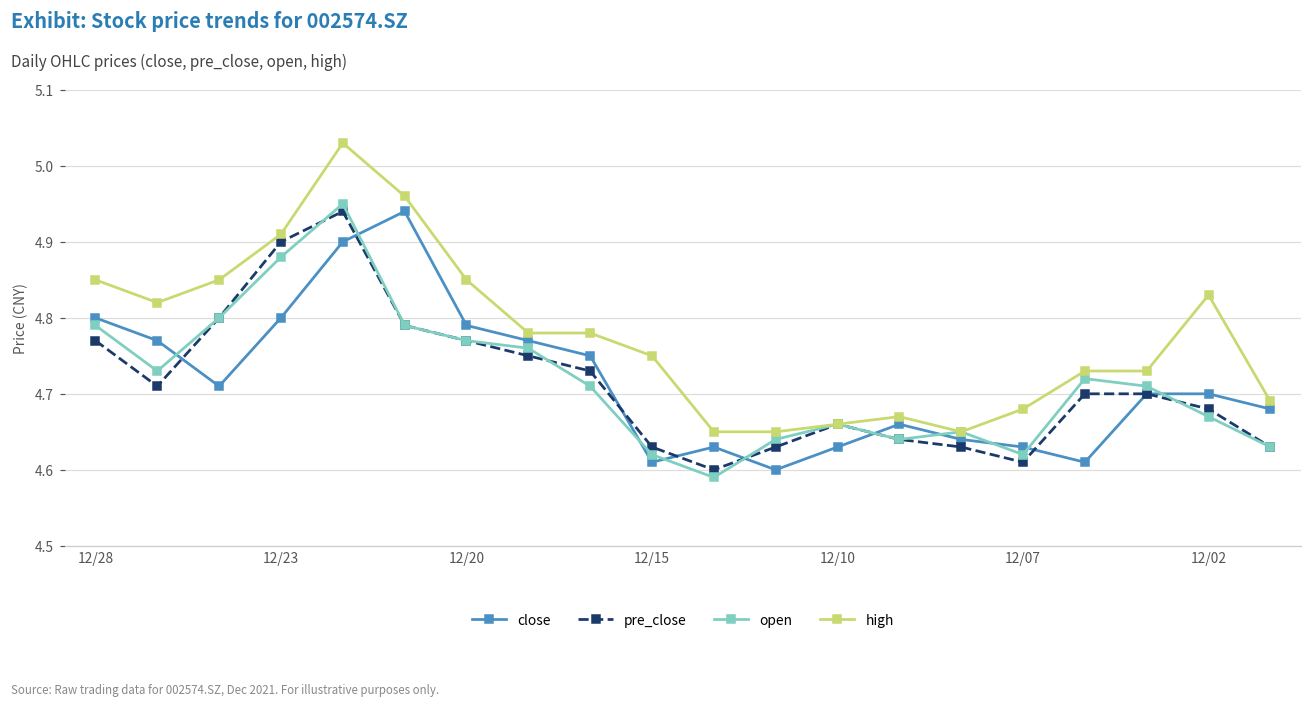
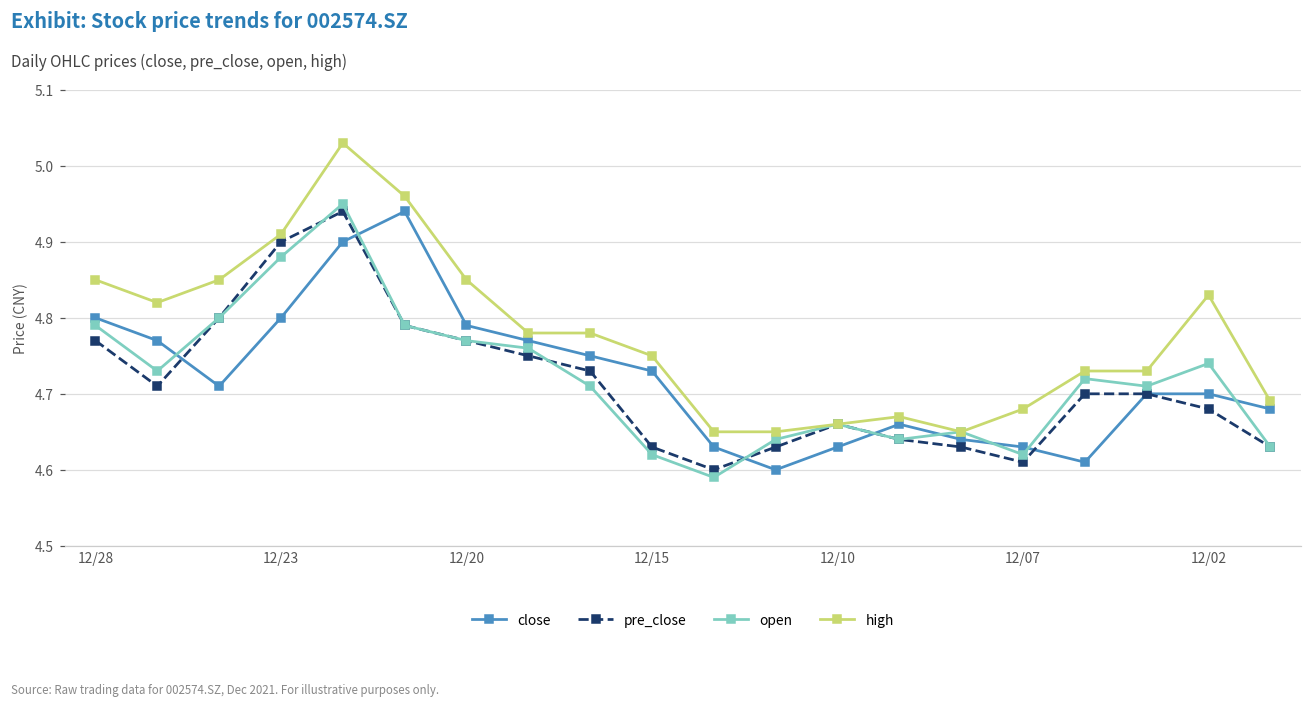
close, 12/15: 4.61 -> 4.73
open, 12/02: 4.67 -> 4.74
